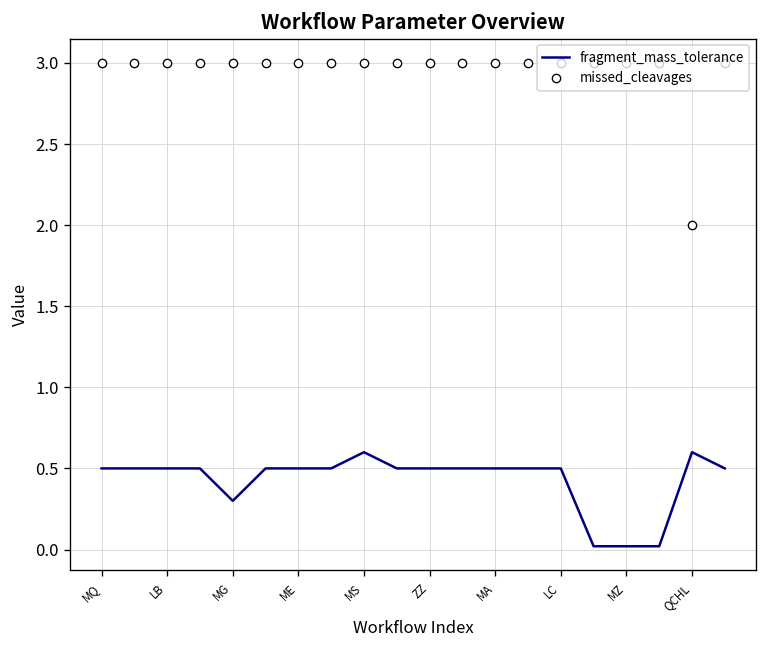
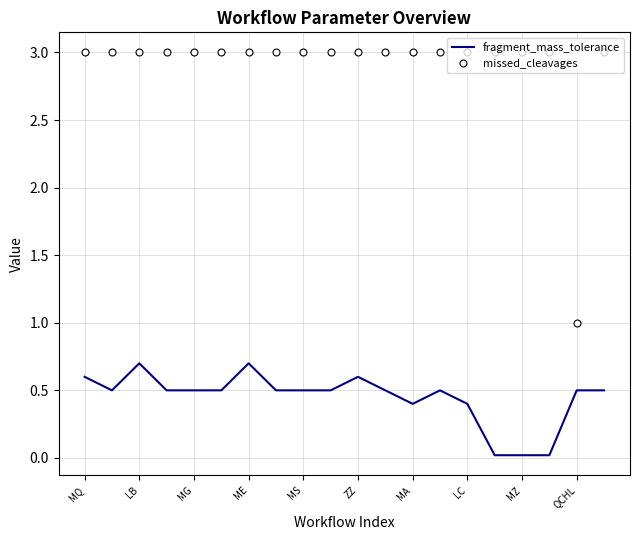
fragment_mass_tolerance, MQ: 0.5 -> 0.6
fragment_mass_tolerance, LB: 0.5 -> 0.7
fragment_mass_tolerance, MG: 0.3 -> 0.5
fragment_mass_tolerance, ME: 0.5 -> 0.7
fragment_mass_tolerance, MS: 0.6 -> 0.5
fragment_mass_tolerance, ZZ: 0.5 -> 0.6
fragment_mass_tolerance, MA: 0.5 -> 0.4
fragment_mass_tolerance, LC: 0.5 -> 0.4
fragment_mass_tolerance, QCHL: 0.6 -> 0.5
missed_cleavages, QCHL: 2 -> 1
